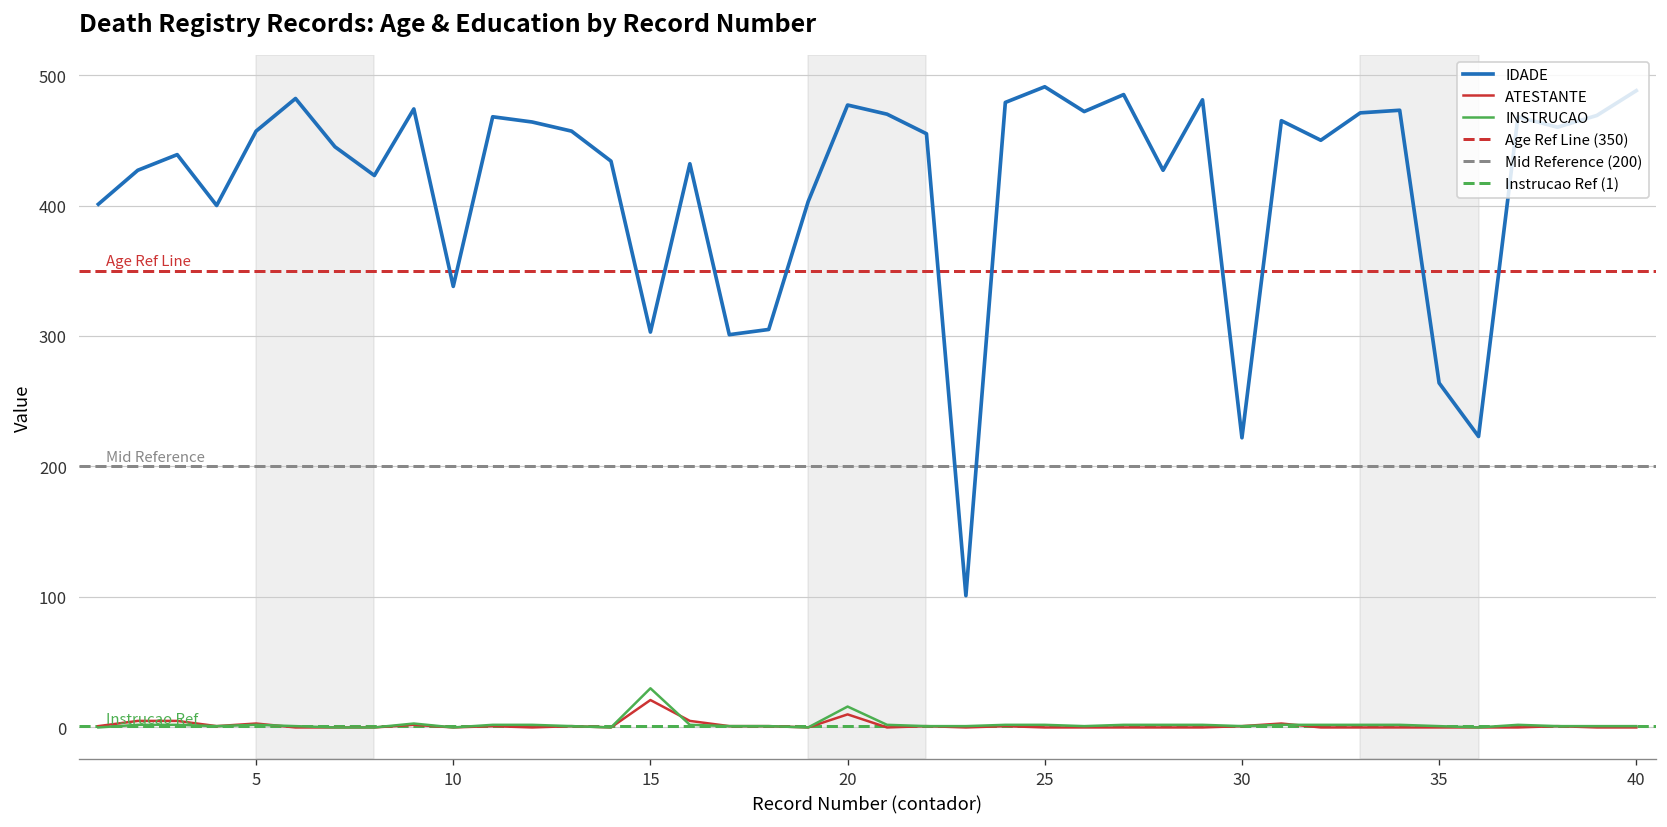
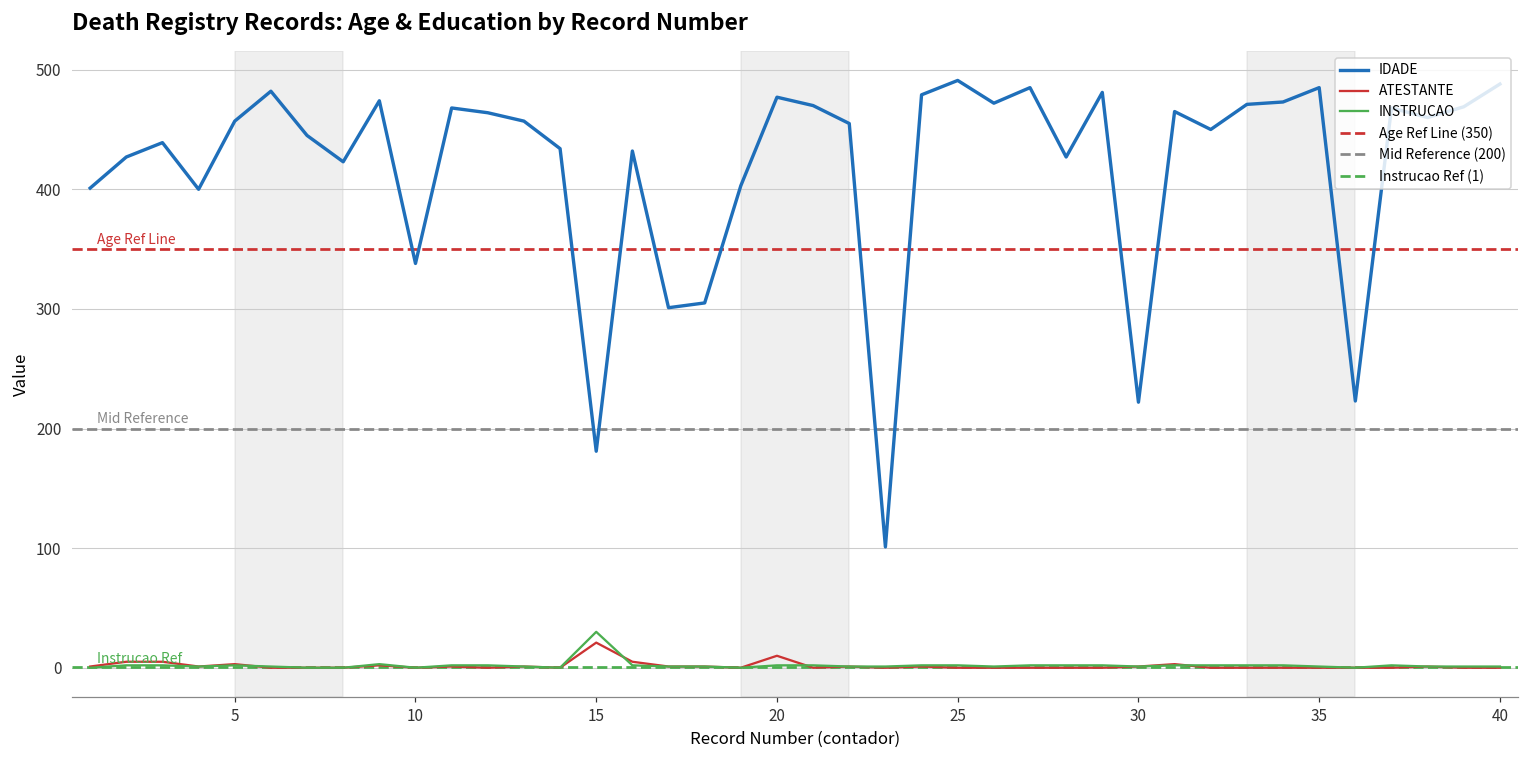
IDADE, 15: 303 -> 181
INSTRUCAO, 20: 16 -> 2
IDADE, 35: 264 -> 485
